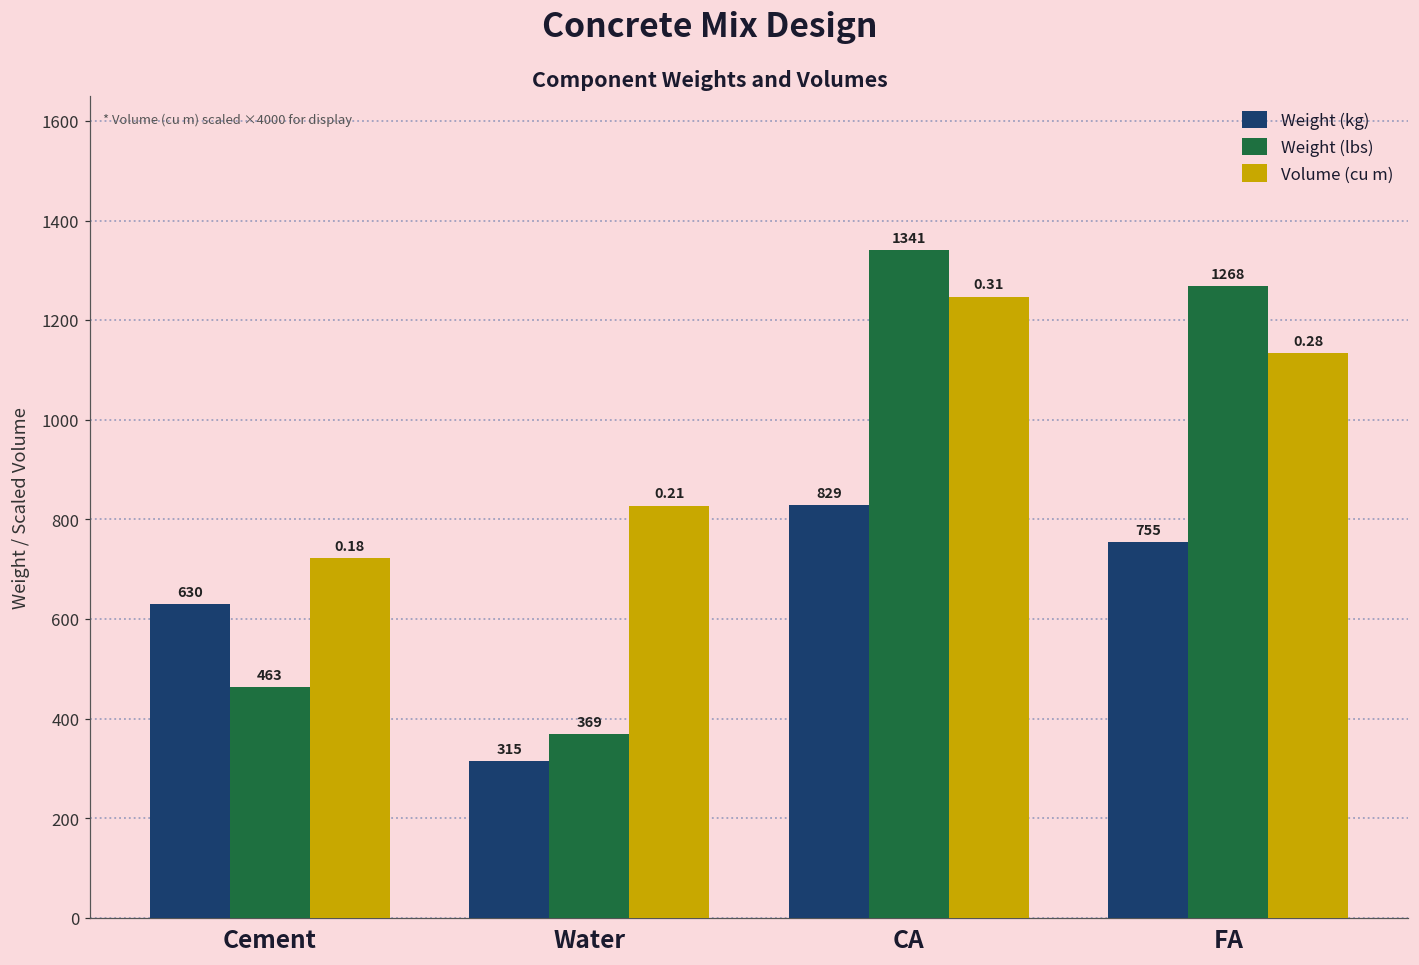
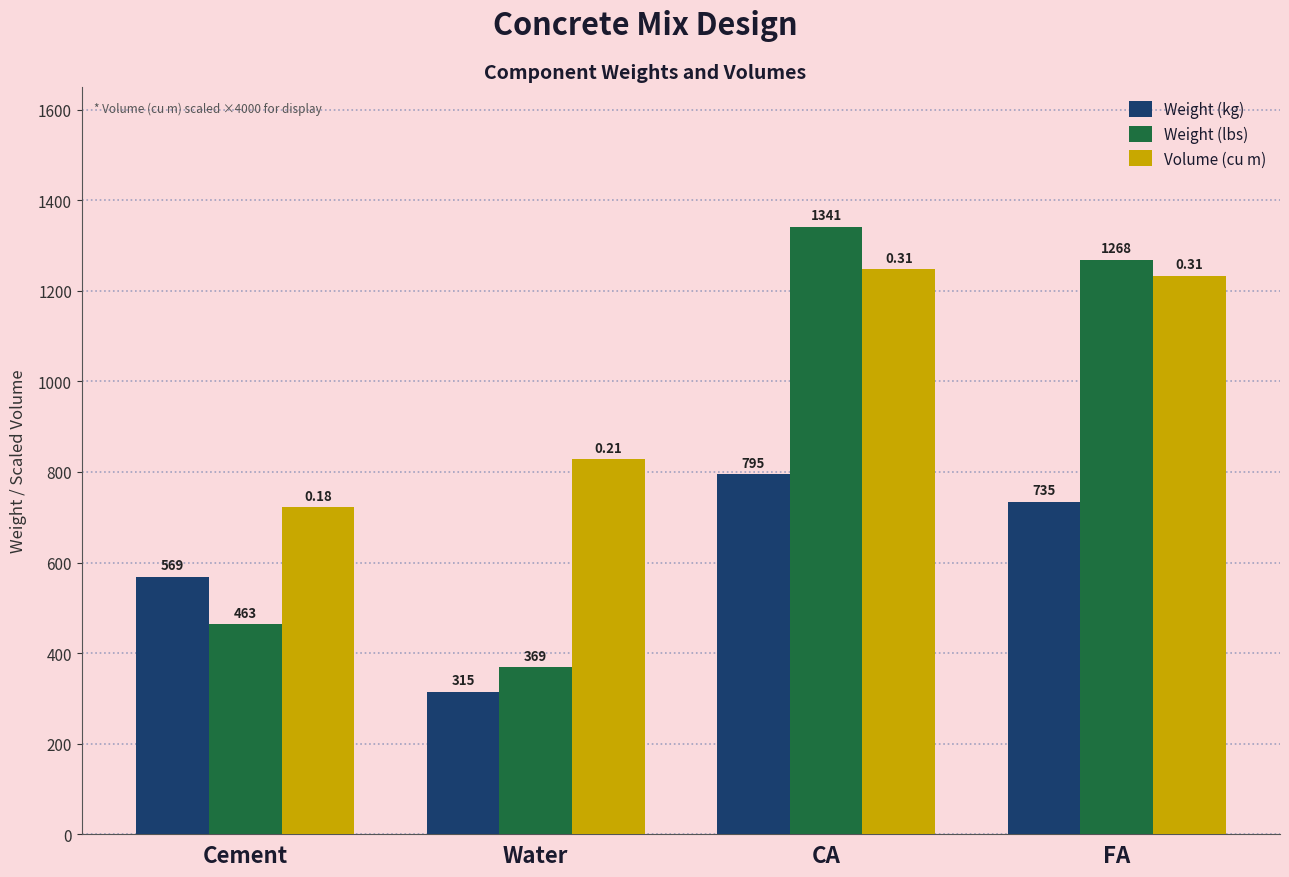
Weight (kg), Cement: 630 -> 569
Weight (kg), CA: 829 -> 795
Weight (kg), FA: 755 -> 735
Volume (cu m), FA: 0.28 -> 0.31
